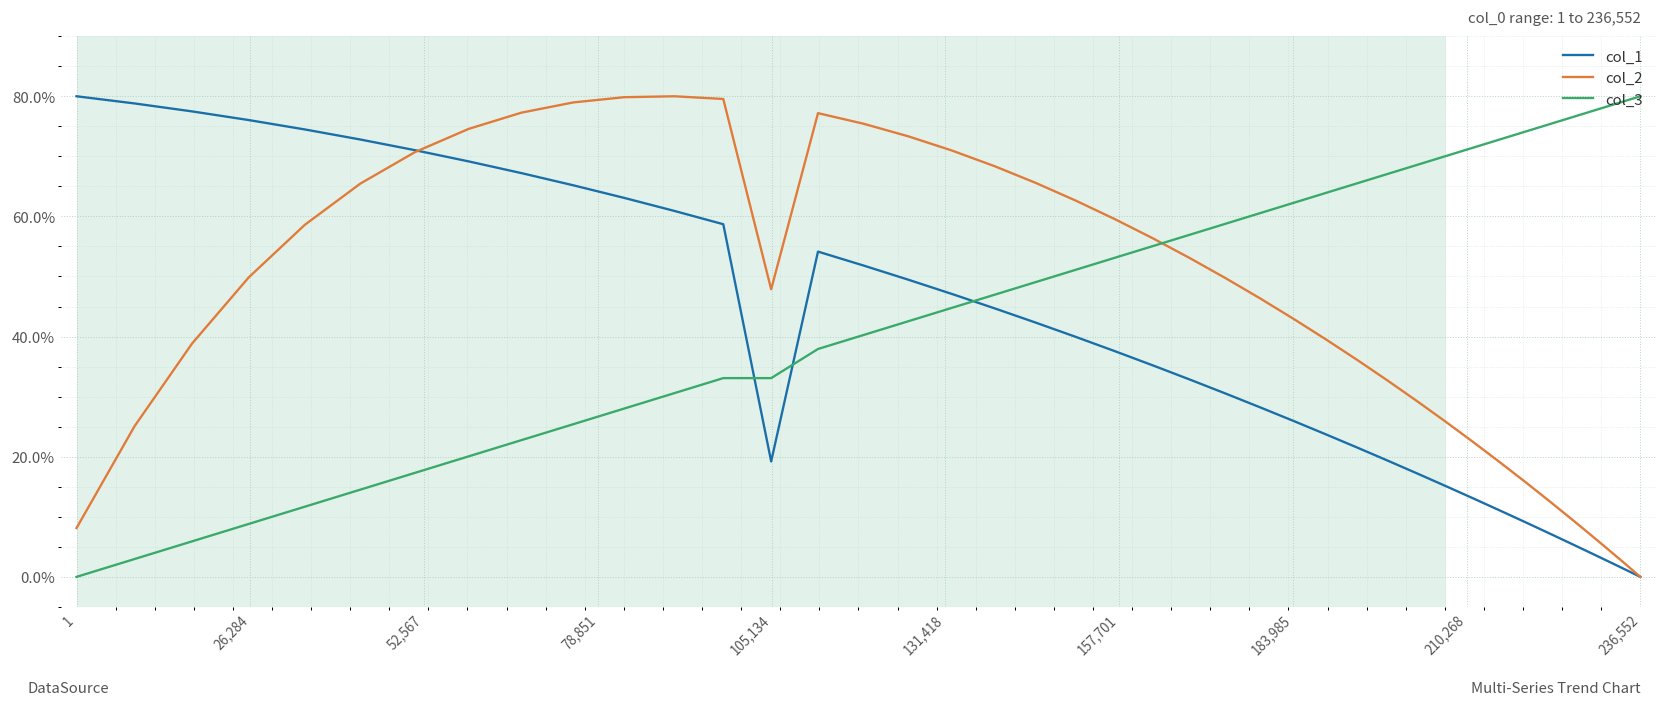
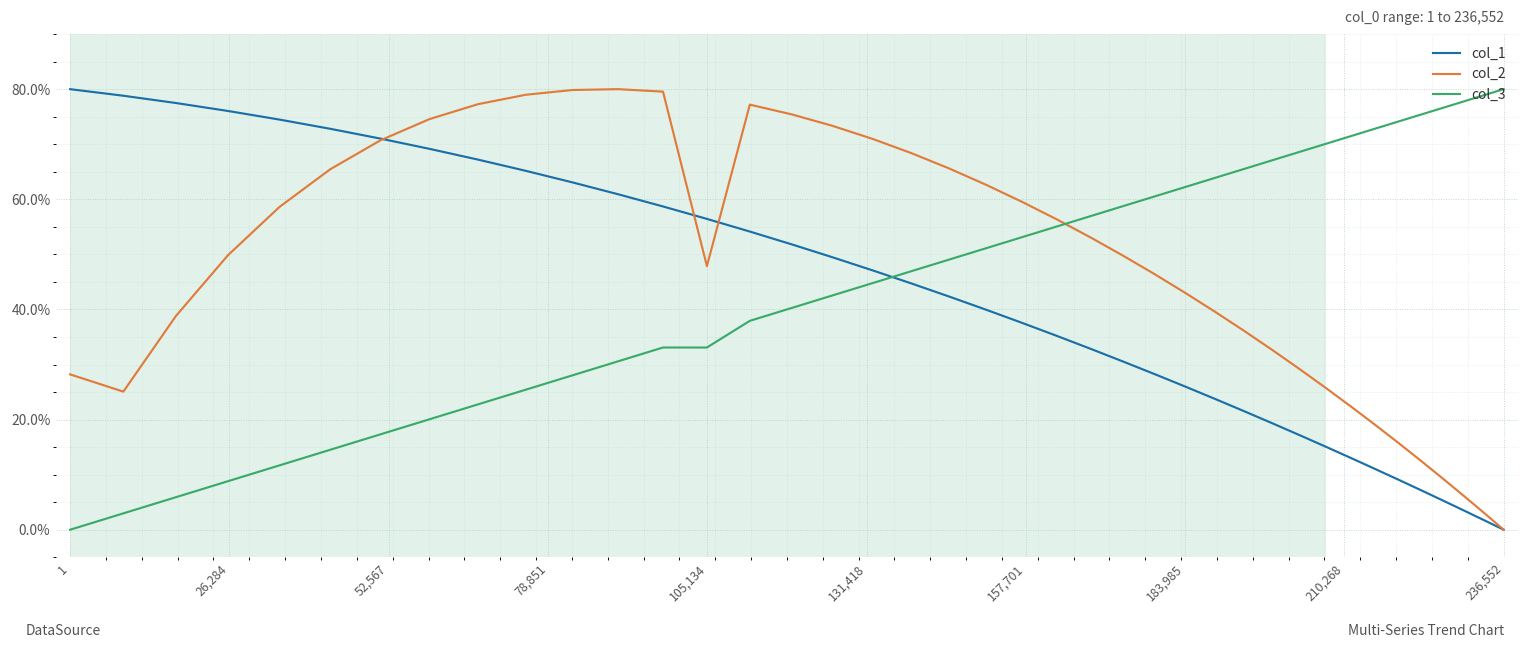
col_2, 1: 8% -> 28%
col_1, 105,134: 19% -> 56%
